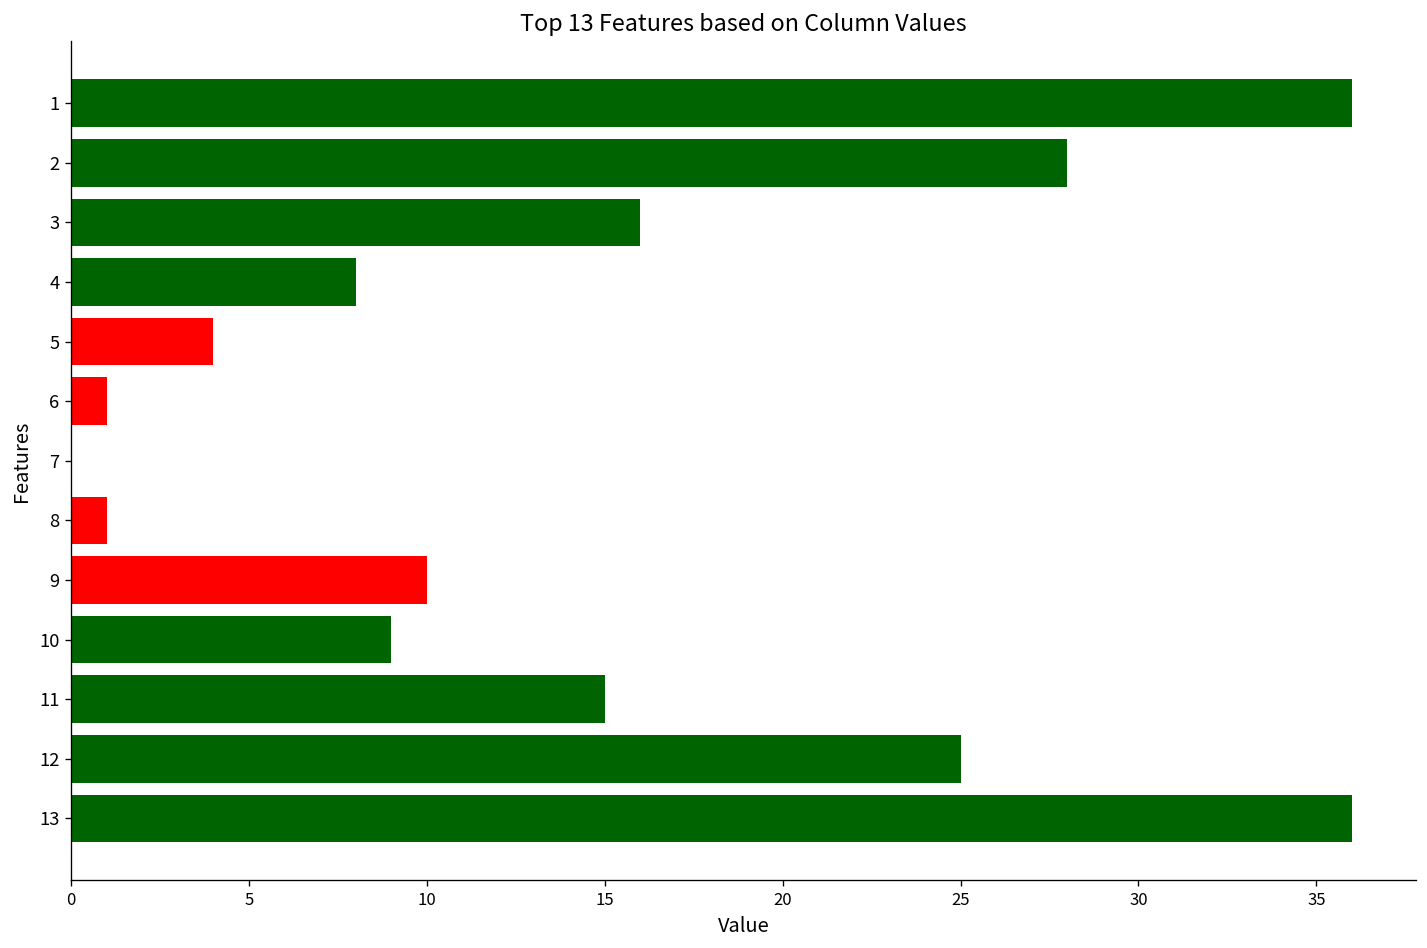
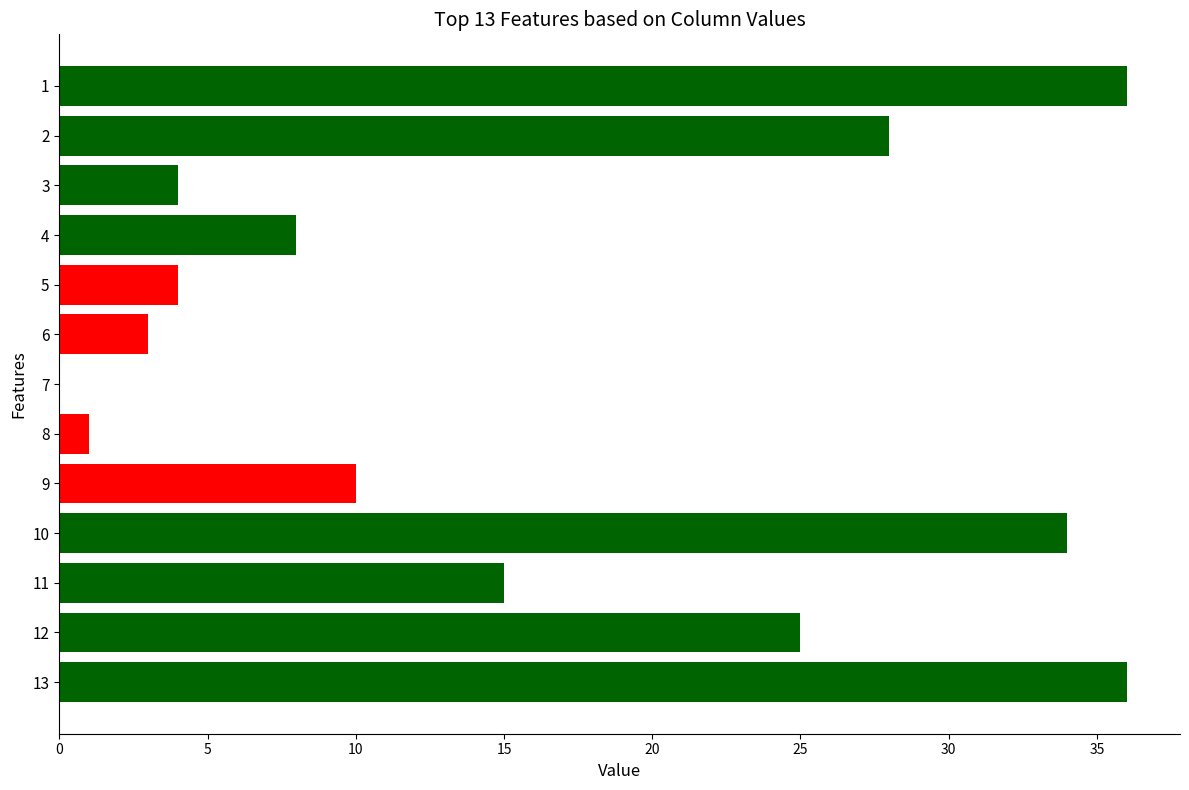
3: 16 -> 4
6: 1 -> 3
10: 9 -> 34
